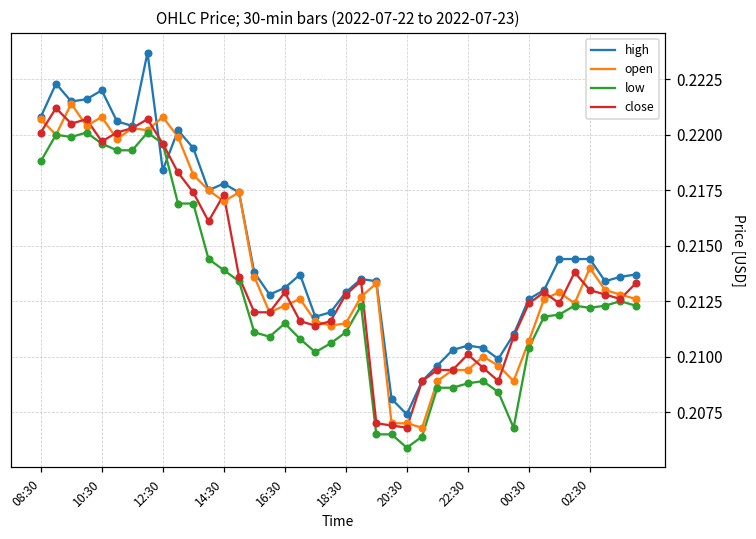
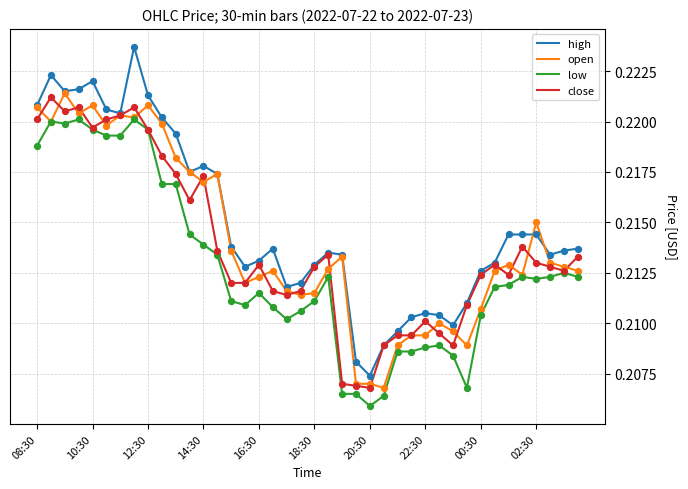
high, 12:30: 0.2184 -> 0.2213
open, 02:30: 0.214 -> 0.215
